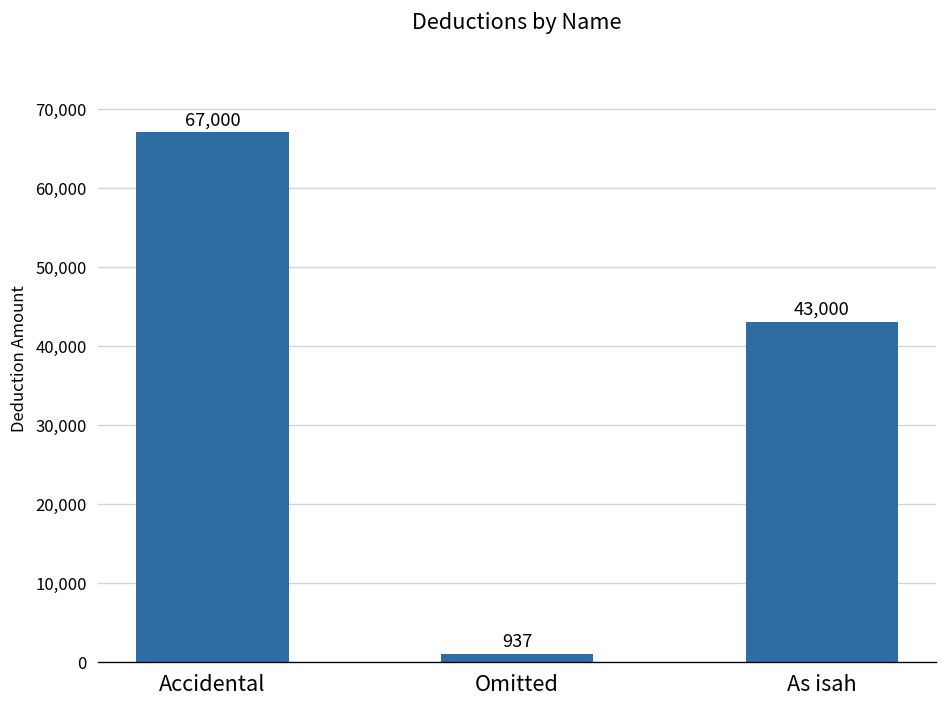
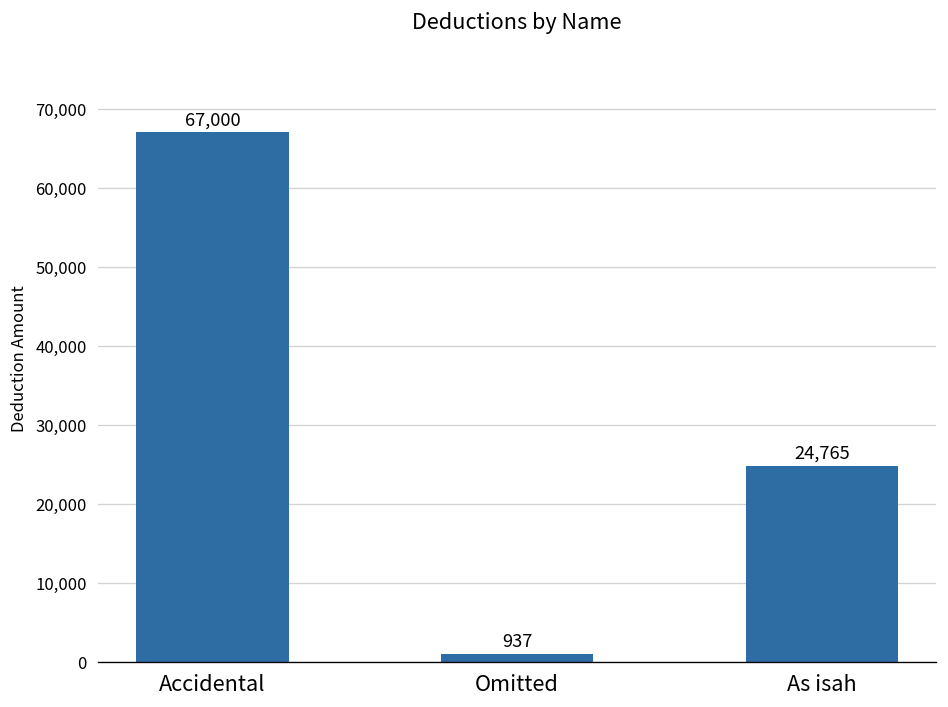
As isah: 43,000 -> 24,765
